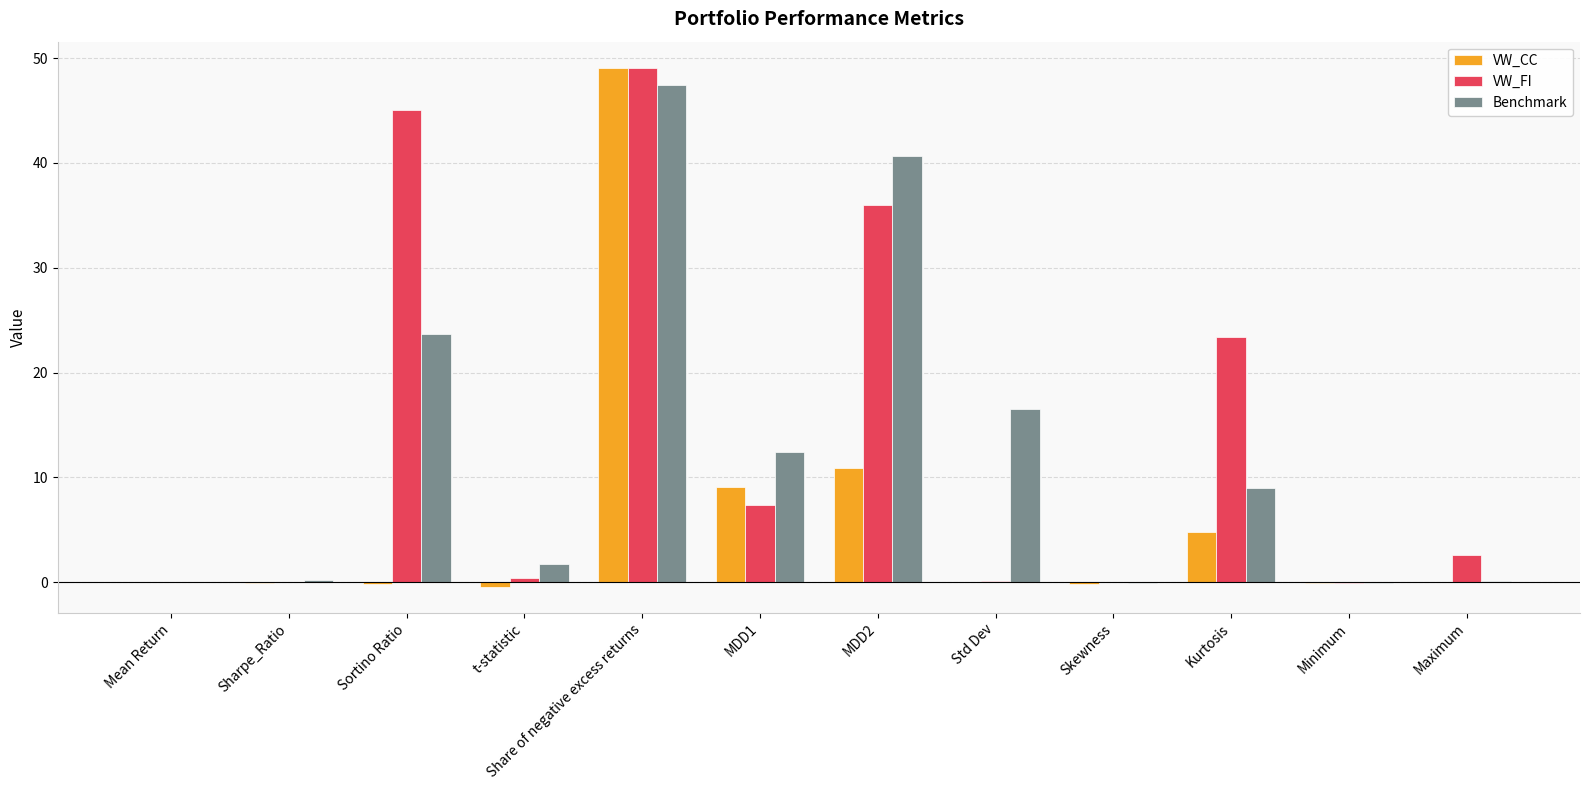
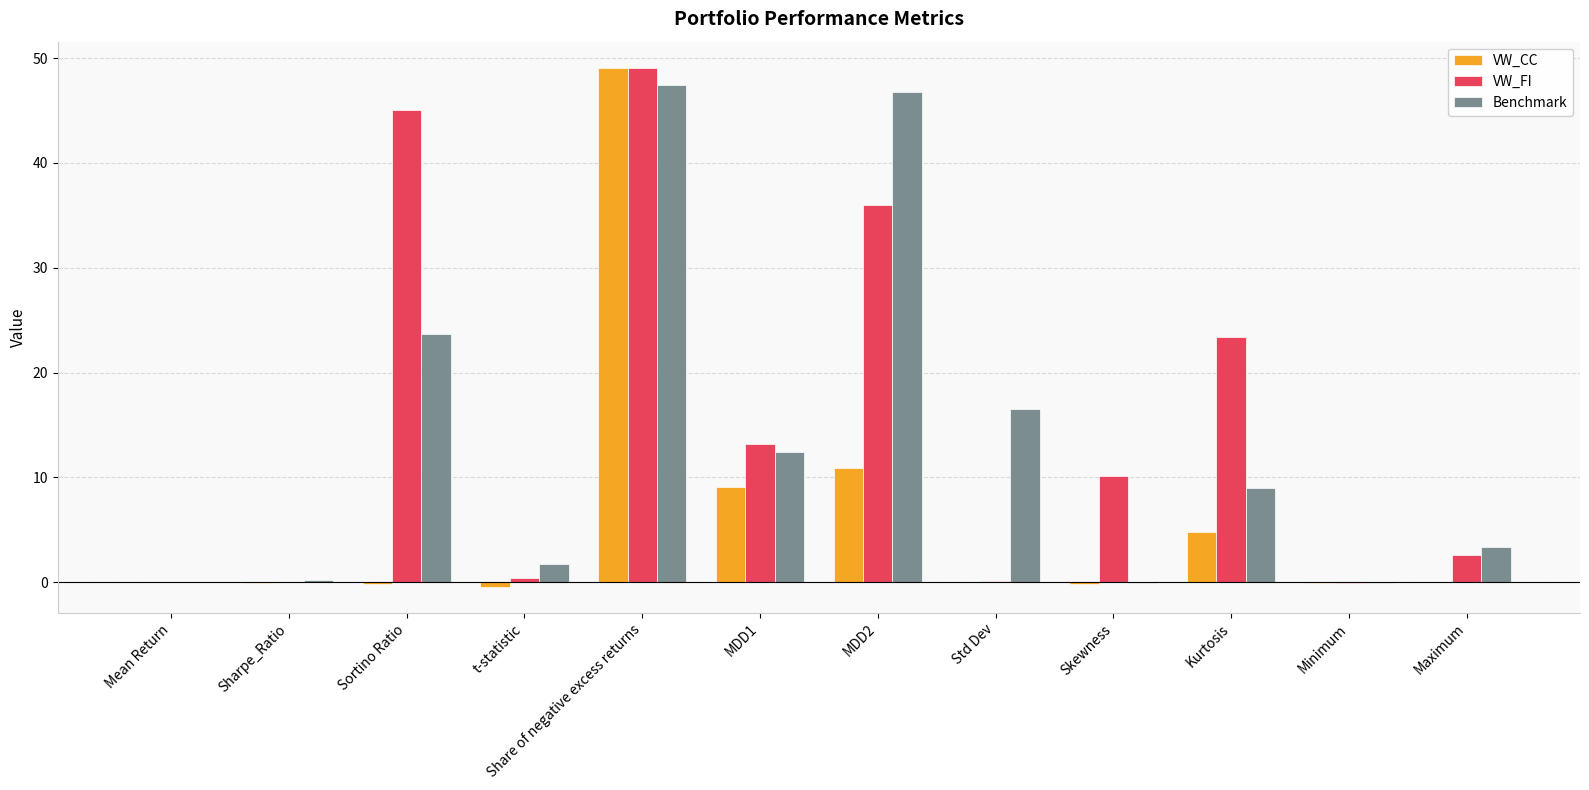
VW_FI, MDD1: 7.4 -> 13.2
Benchmark, MDD2: 40.6 -> 46.7
VW_FI, Skewness: 0.1 -> 10.1
Benchmark, Maximum: 0.1 -> 3.4
